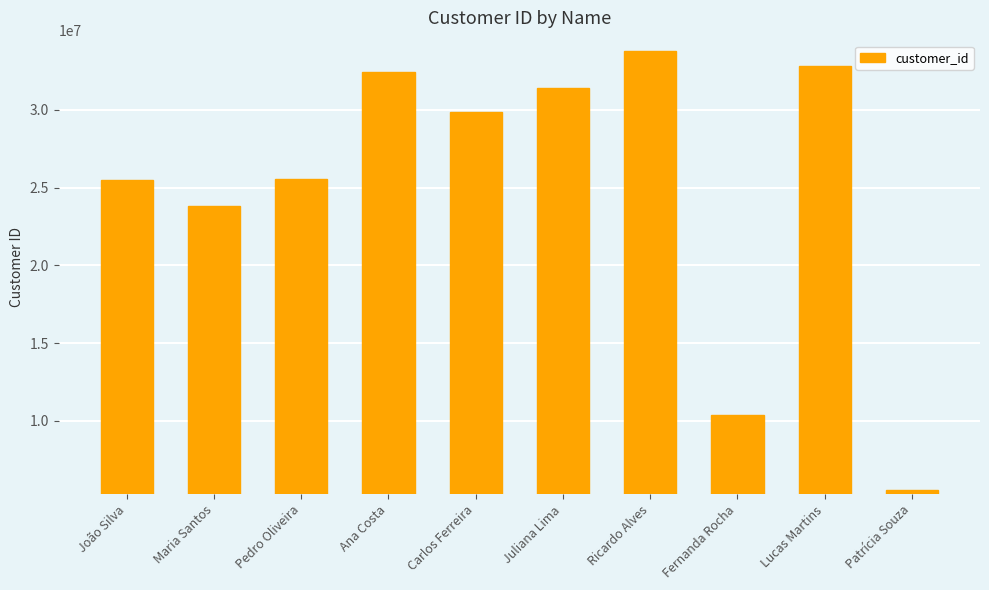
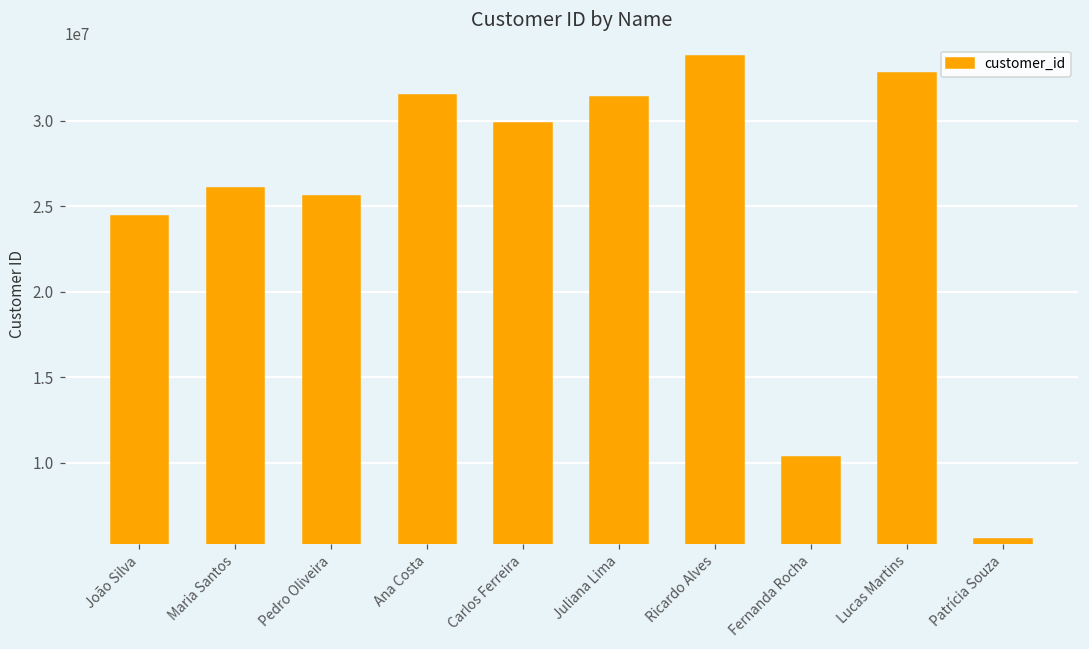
João Silva: 25500000 -> 24400000
Maria Santos: 23800000 -> 26100000
Ana Costa: 32400000 -> 31500000
